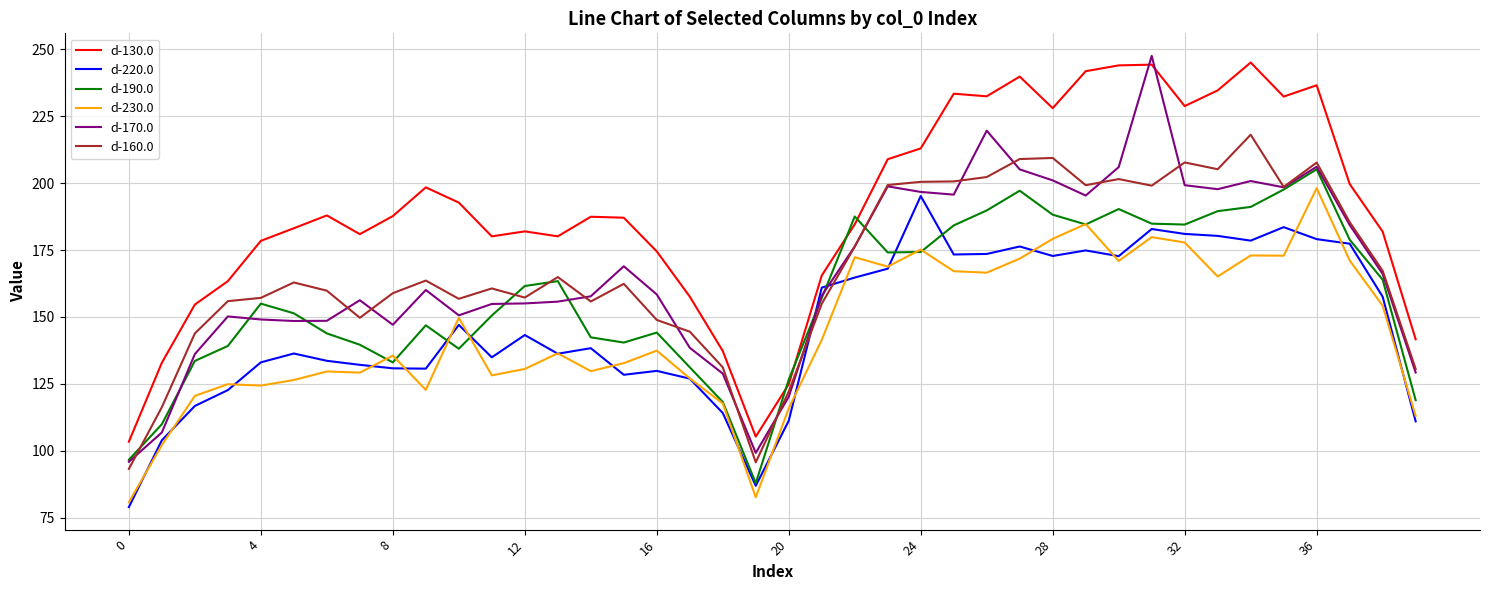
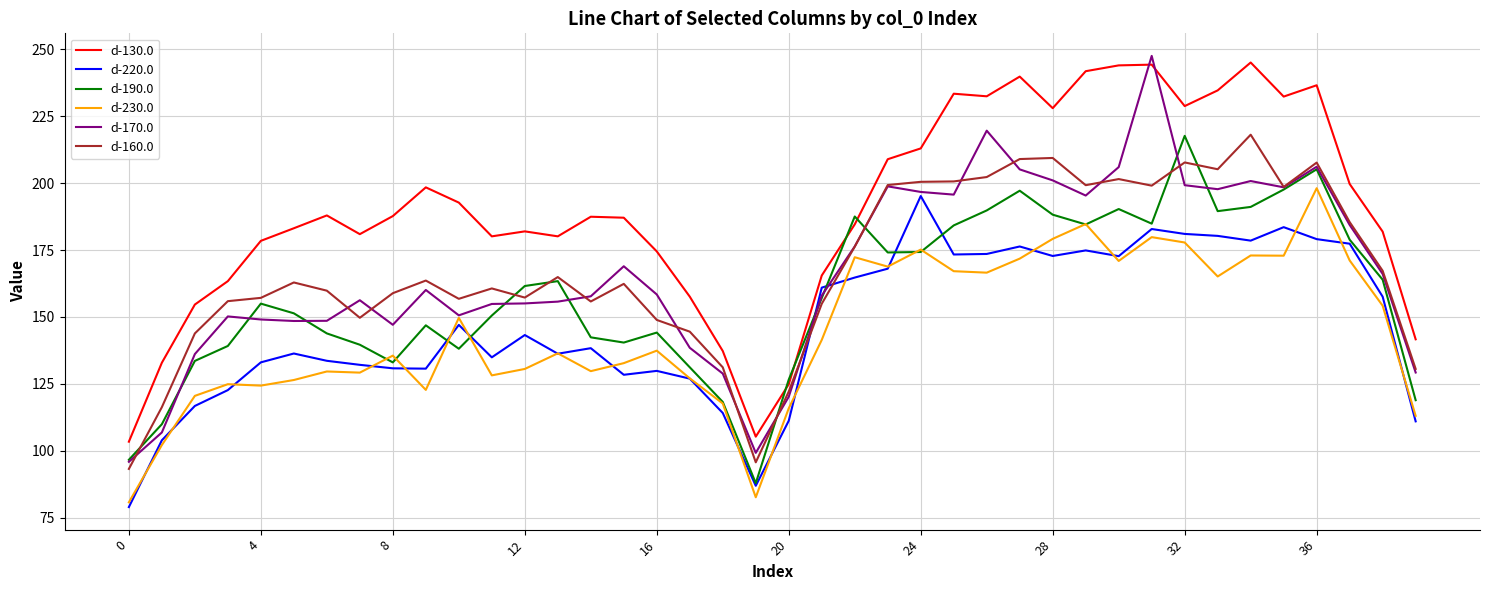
d-190.0, 32: 185 -> 218
